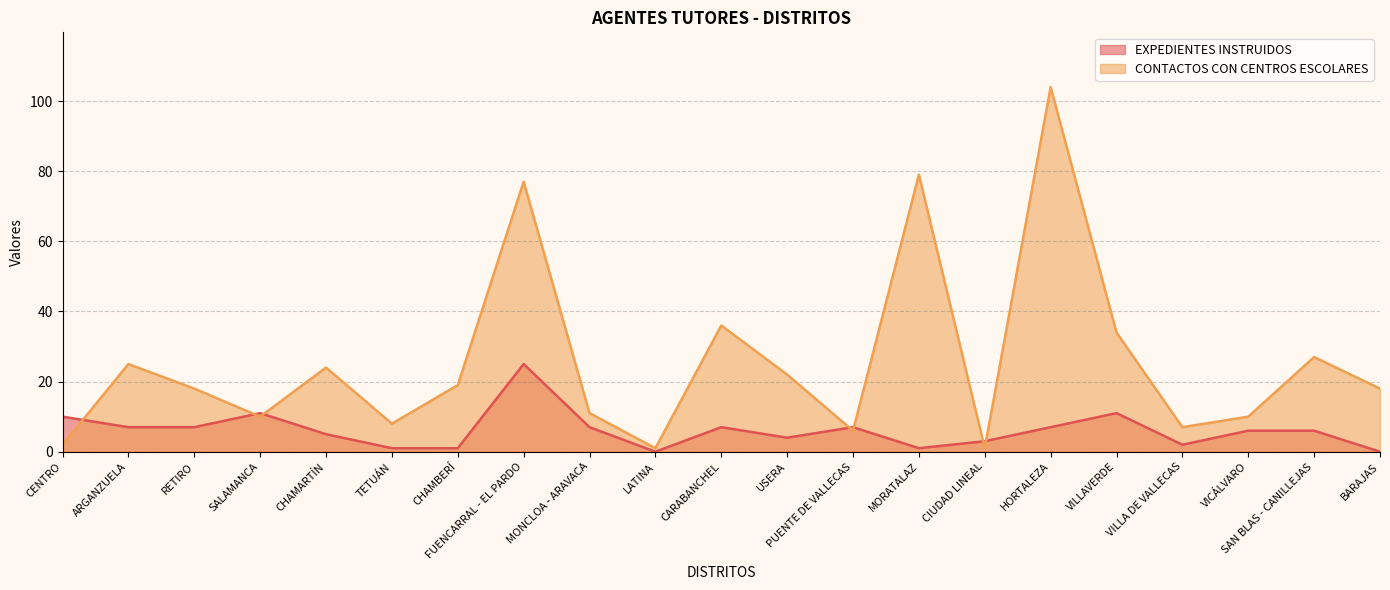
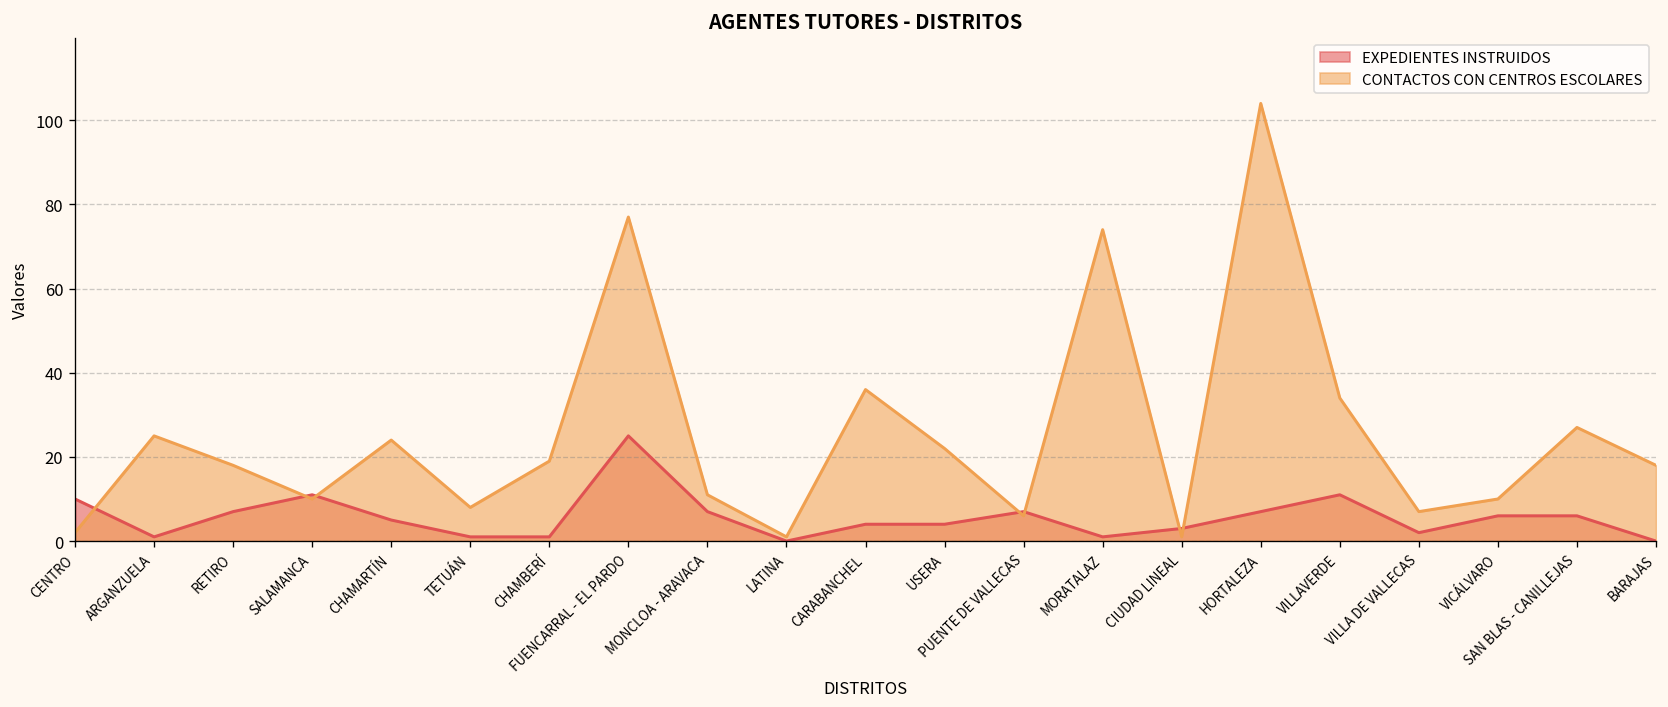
EXPEDIENTES INSTRUIDOS, ARGANZUELA: 7 -> 1
EXPEDIENTES INSTRUIDOS, CARABANCHEL: 7 -> 4
CONTACTOS CON CENTROS ESCOLARES, MORATALAZ: 79 -> 74
